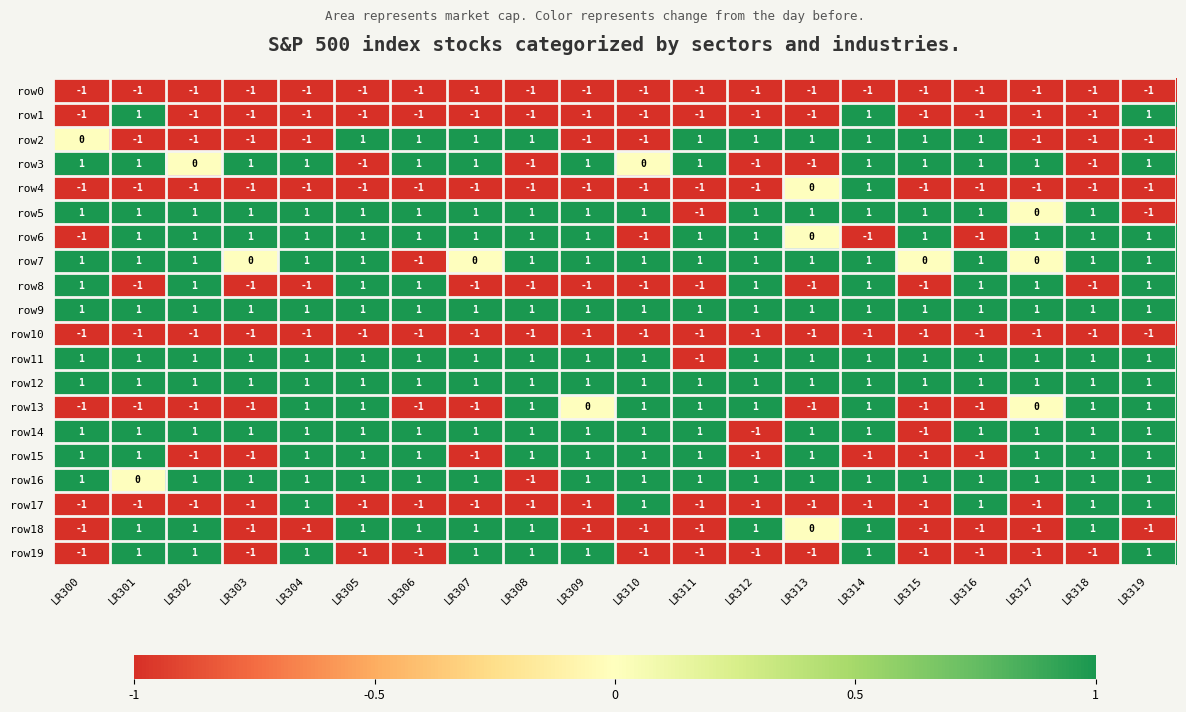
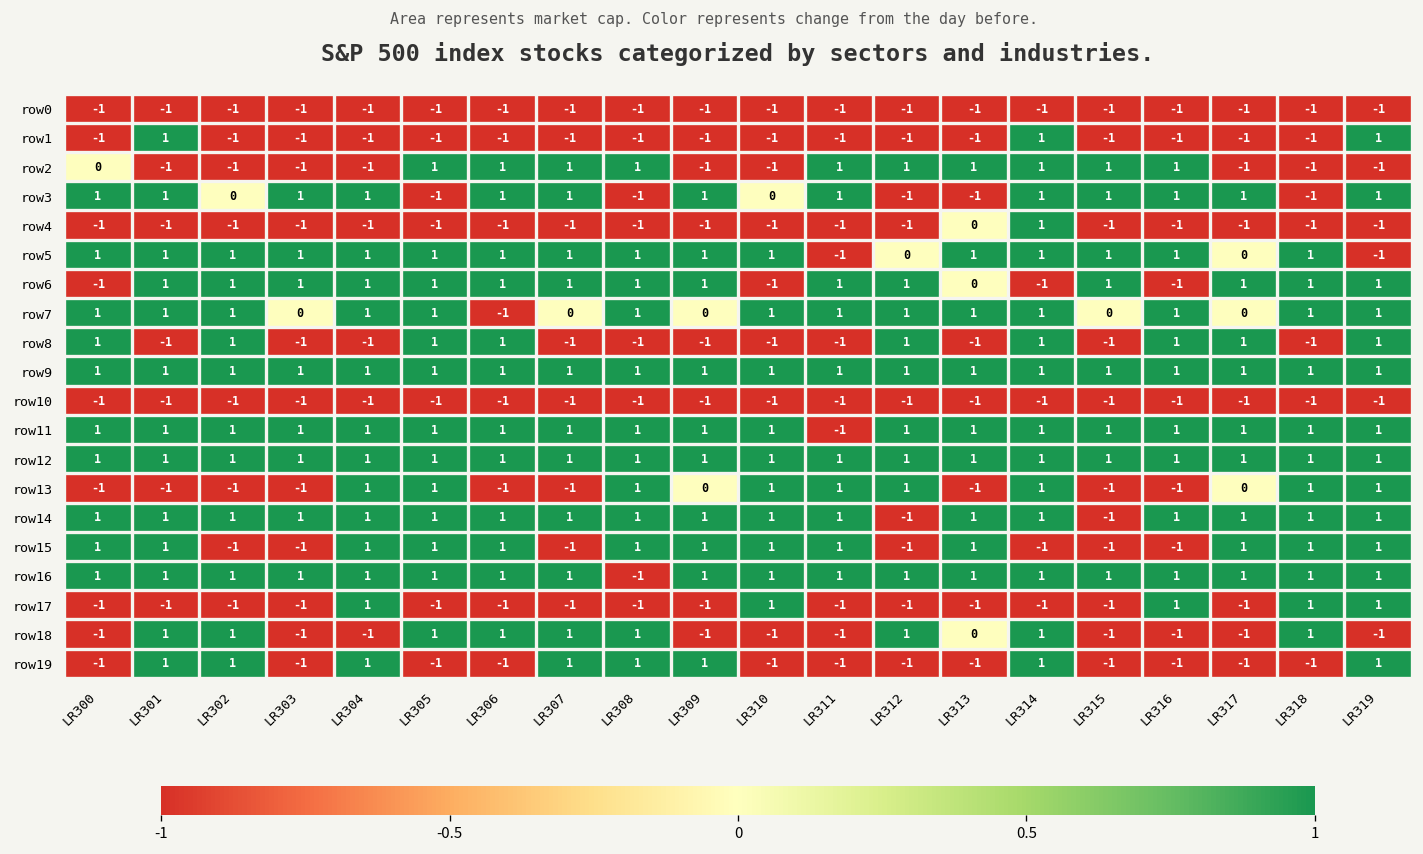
row5, LR312: 1 -> 0
row7, LR309: 1 -> 0
row16, LR301: 0 -> 1
